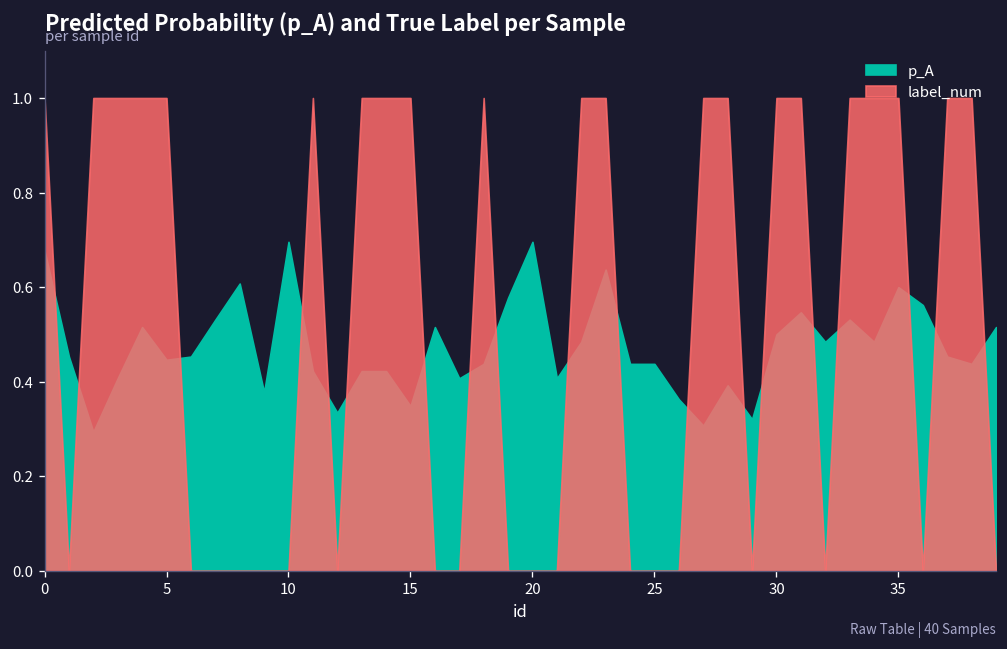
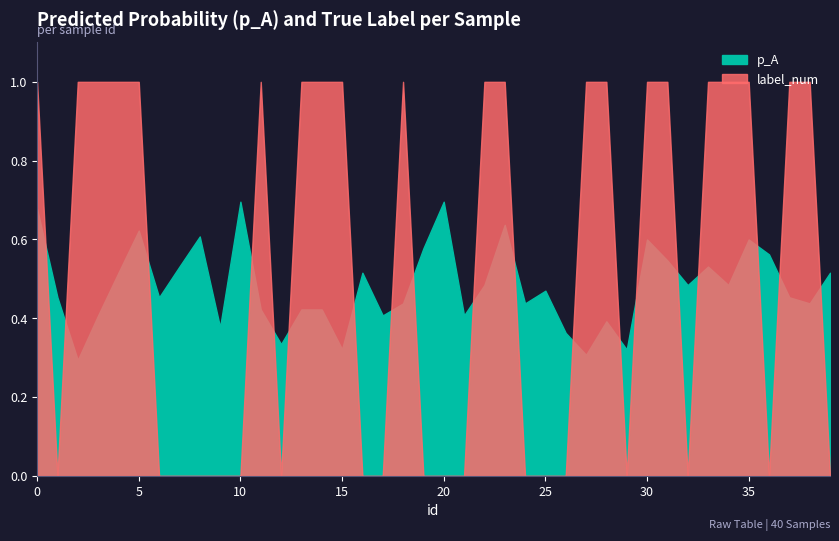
p_A, 5: 0.45 -> 0.62
p_A, 15: 0.35 -> 0.32
p_A, 25: 0.44 -> 0.47
p_A, 30: 0.5 -> 0.6
